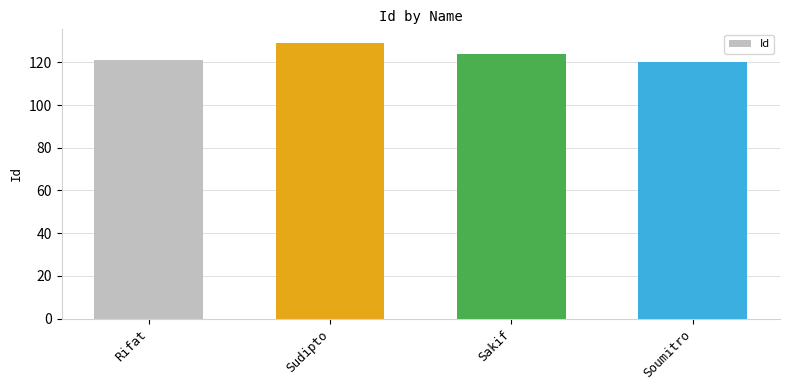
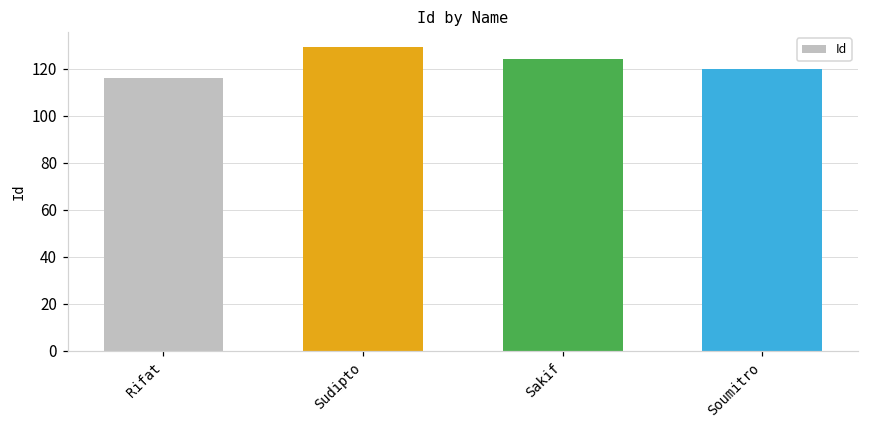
Rifat: 121 -> 116
